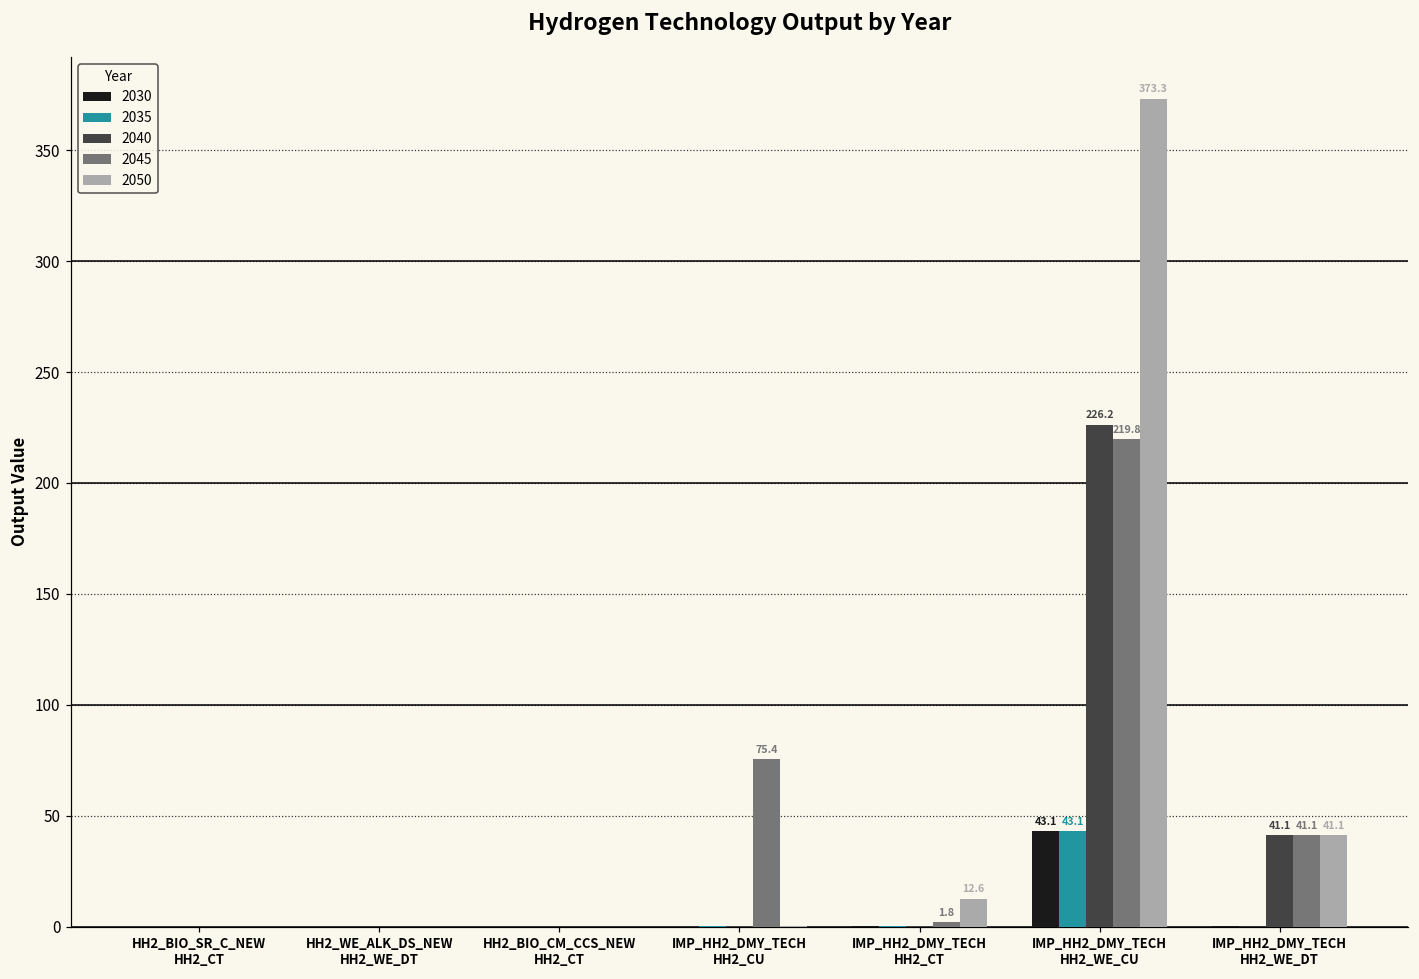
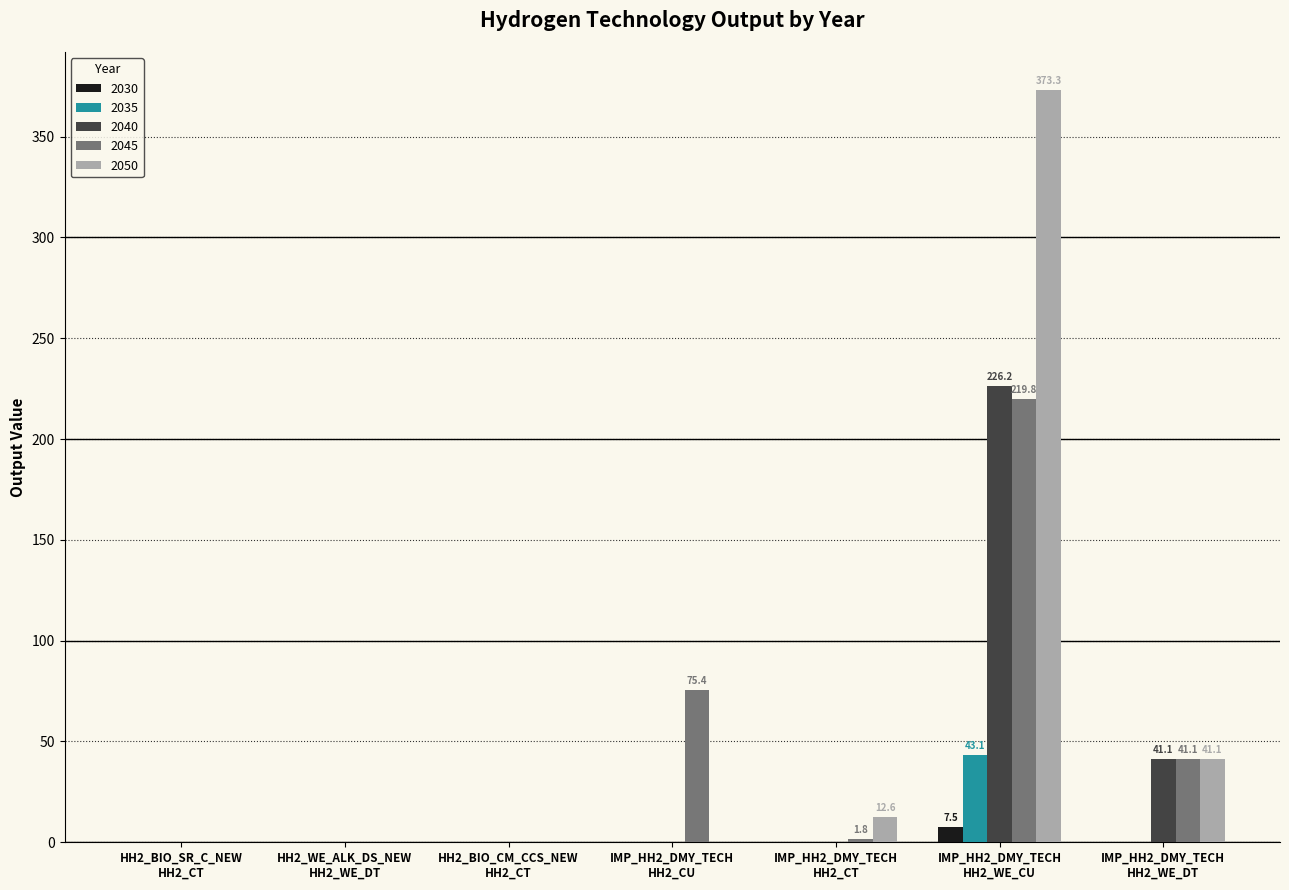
2030, IMP_HH2_DMY_TECH HH2_WE_CU: 43.1 -> 7.5
